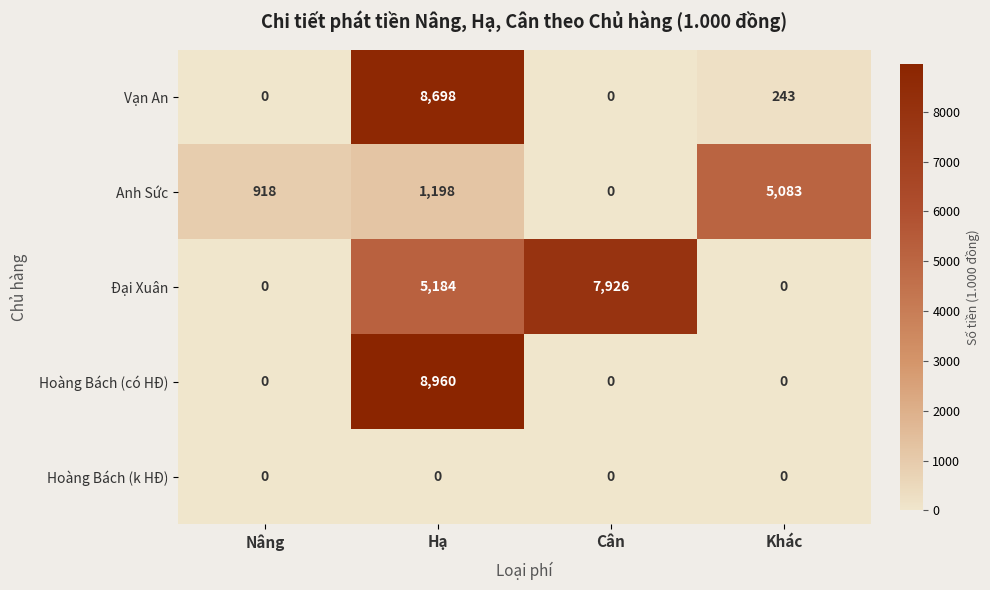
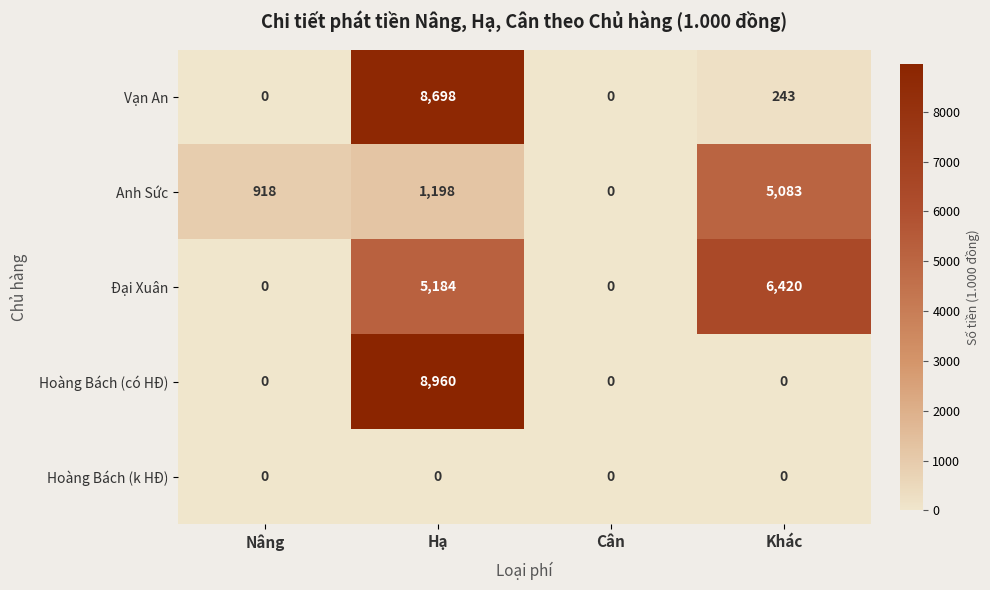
Đại Xuân, Cân: 7,926 -> 0
Đại Xuân, Khác: 0 -> 6,420
